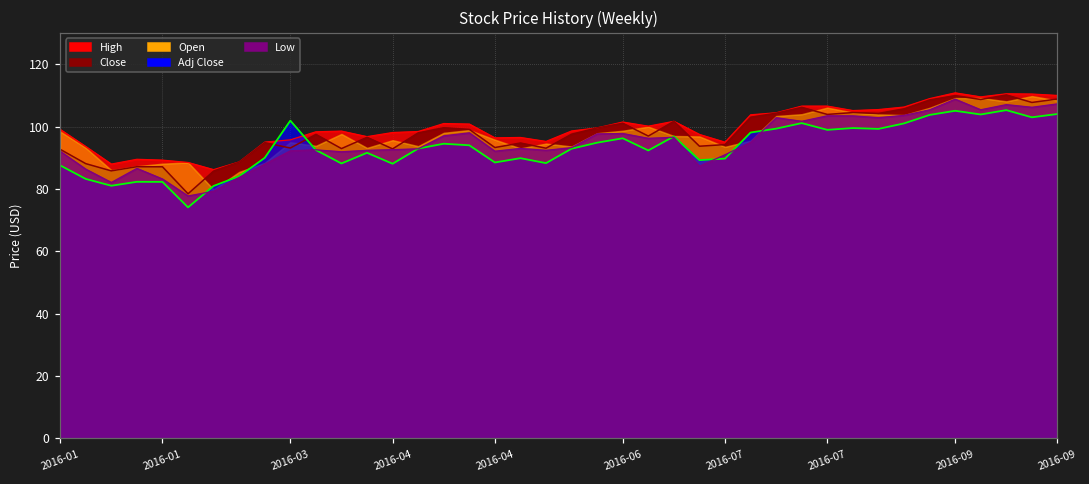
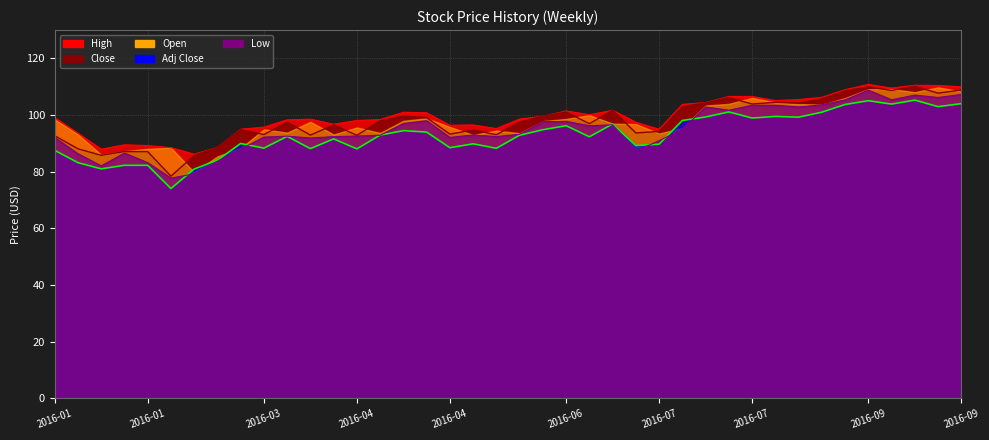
Adj Close, 2016-03: 102 -> 88
